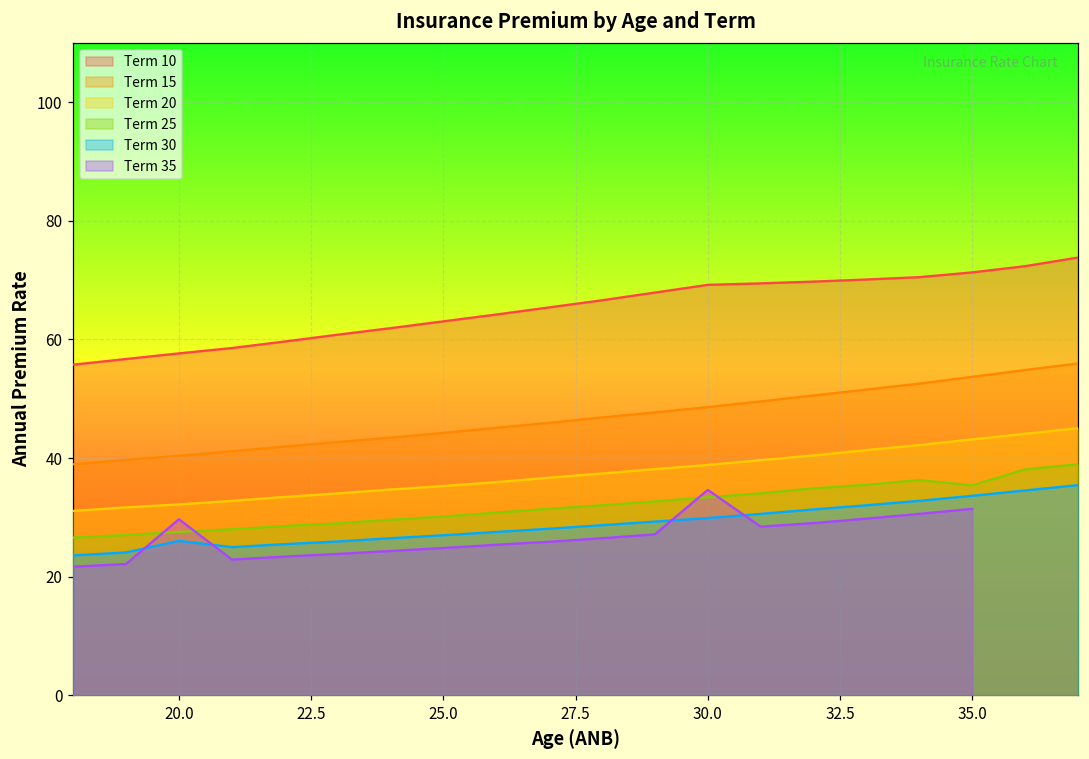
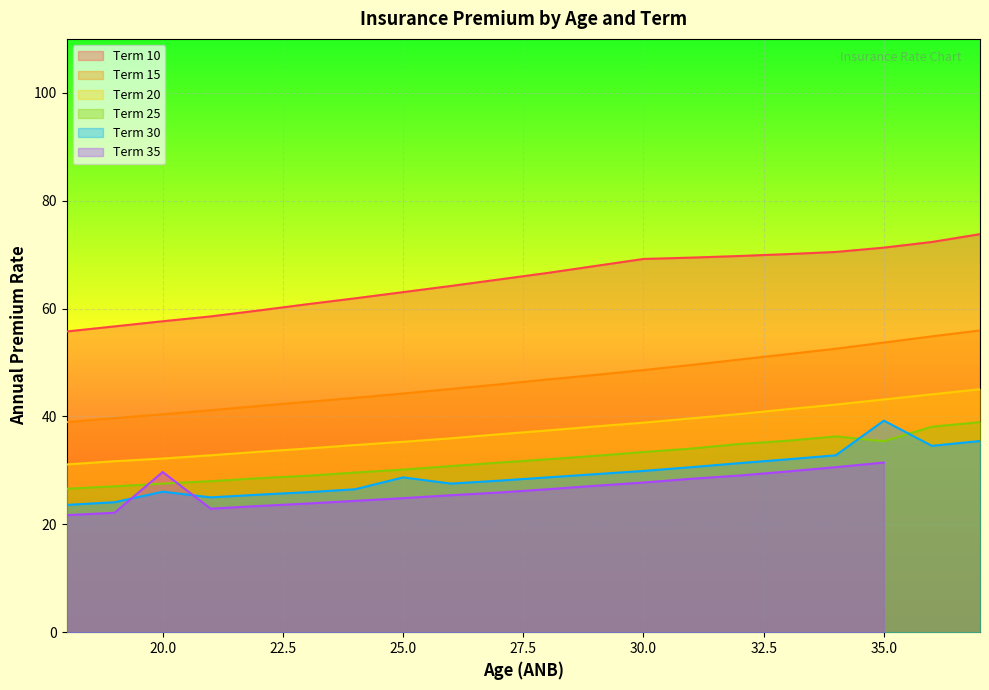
Term 30, 25.0: 27 -> 29
Term 35, 30.0: 35 -> 28
Term 30, 35.0: 34 -> 39
